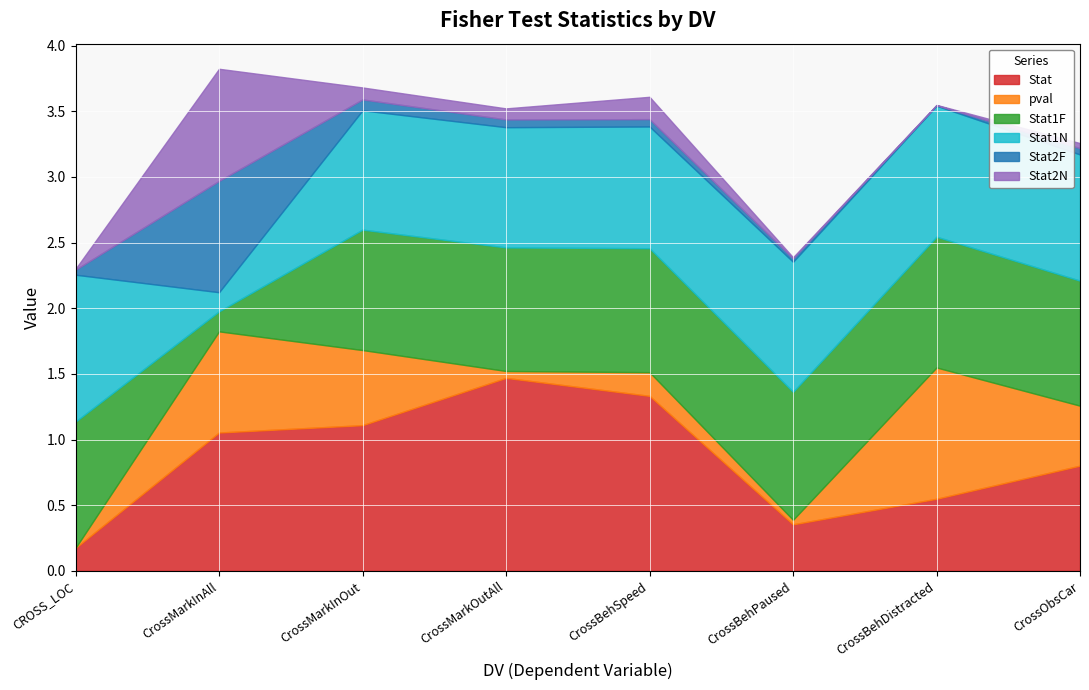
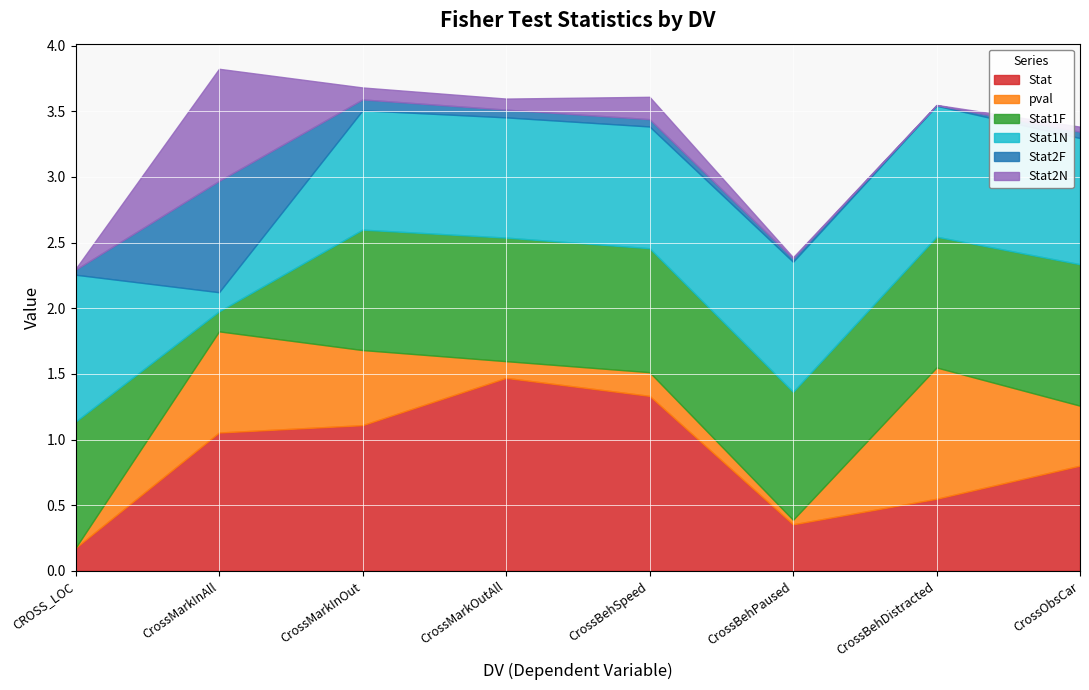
pval, CrossMarkOutAll: 0.05 -> 0.13
Stat1F, CrossObsCar: 0.95 -> 1.08
